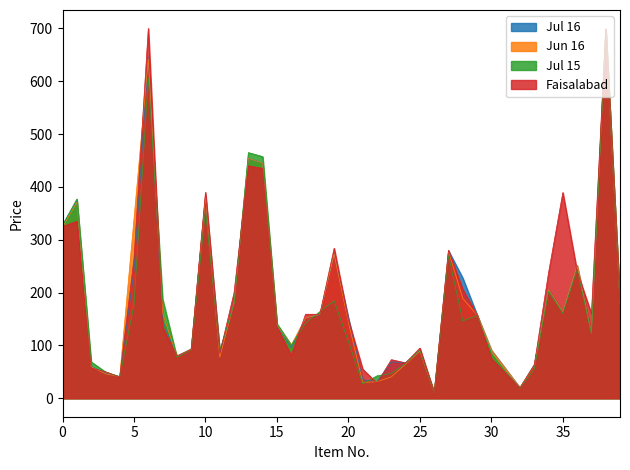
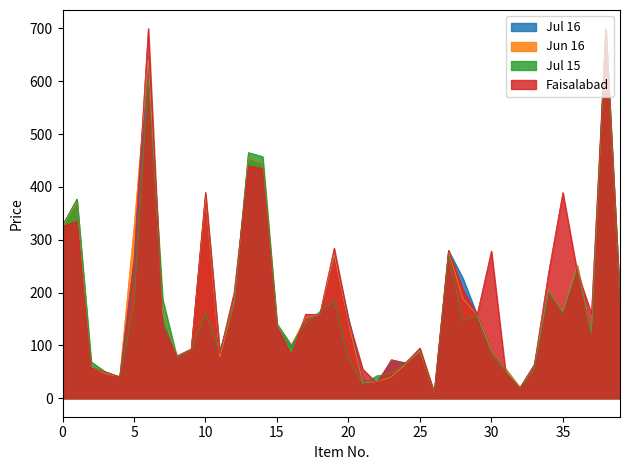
Jun 16, 5: 340 -> 320
Jul 15, 10: 360 -> 160
Jul 15, 20: 110 -> 80
Faisalabad, 30: 80 -> 280
